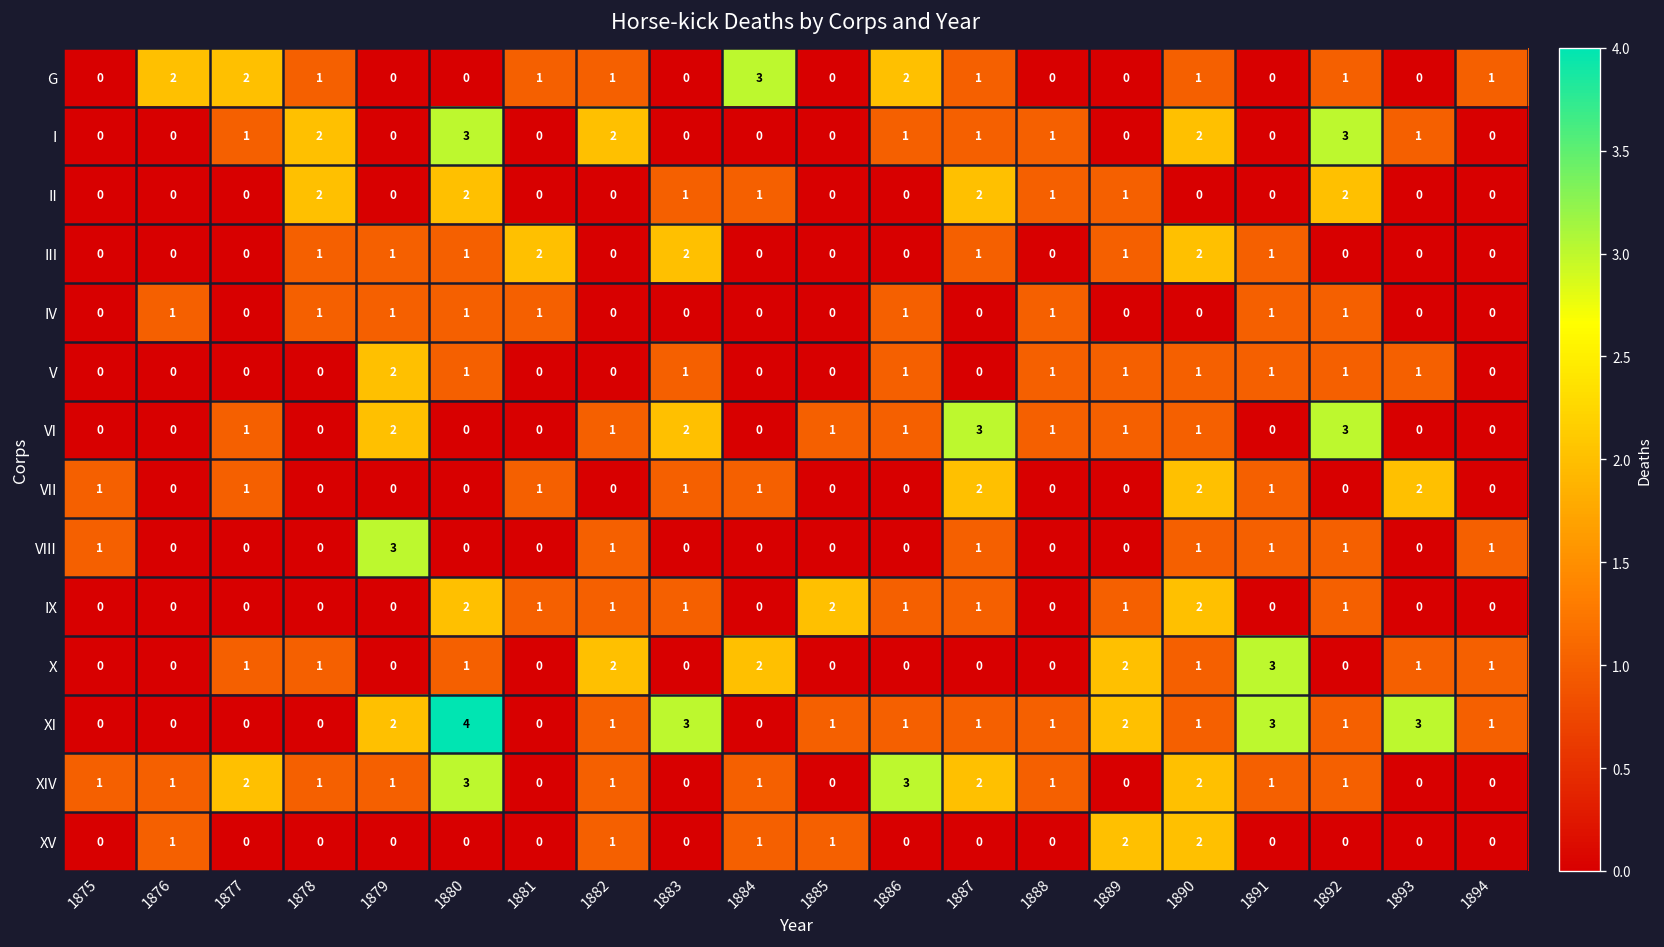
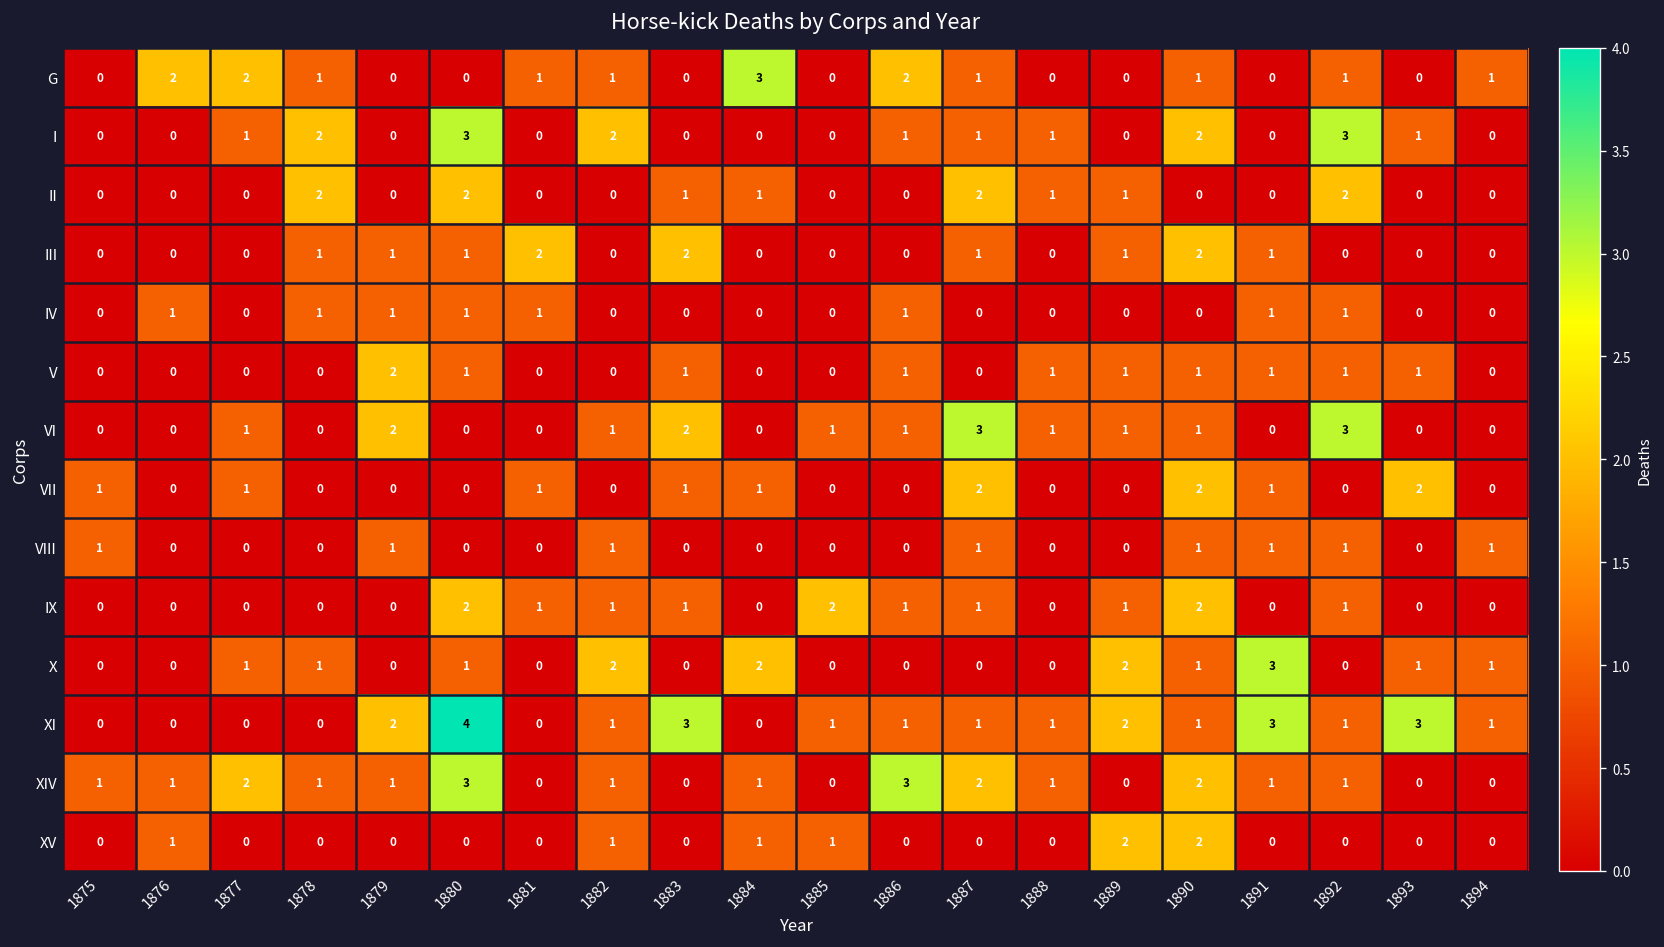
IV, 1888: 1 -> 0
VIII, 1879: 3 -> 1
